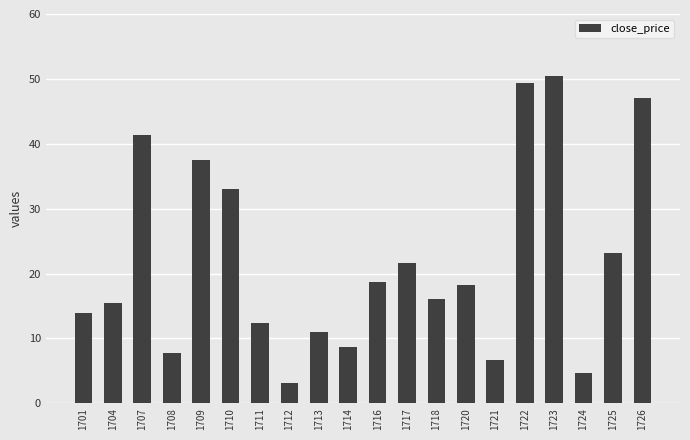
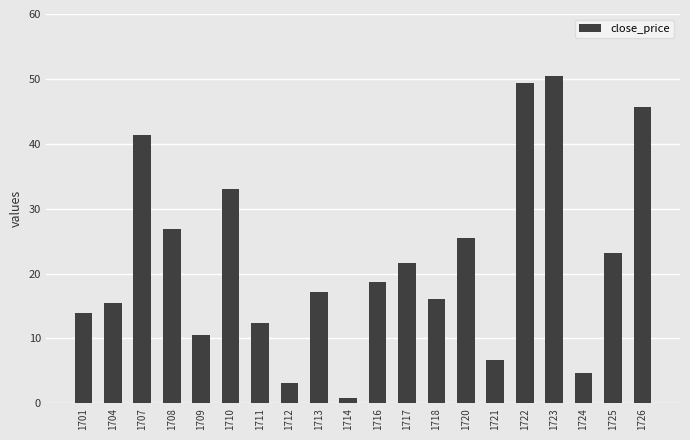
1708: 8 -> 27
1709: 38 -> 11
1713: 11 -> 17
1714: 9 -> 1
1720: 18 -> 26
1726: 47 -> 46
